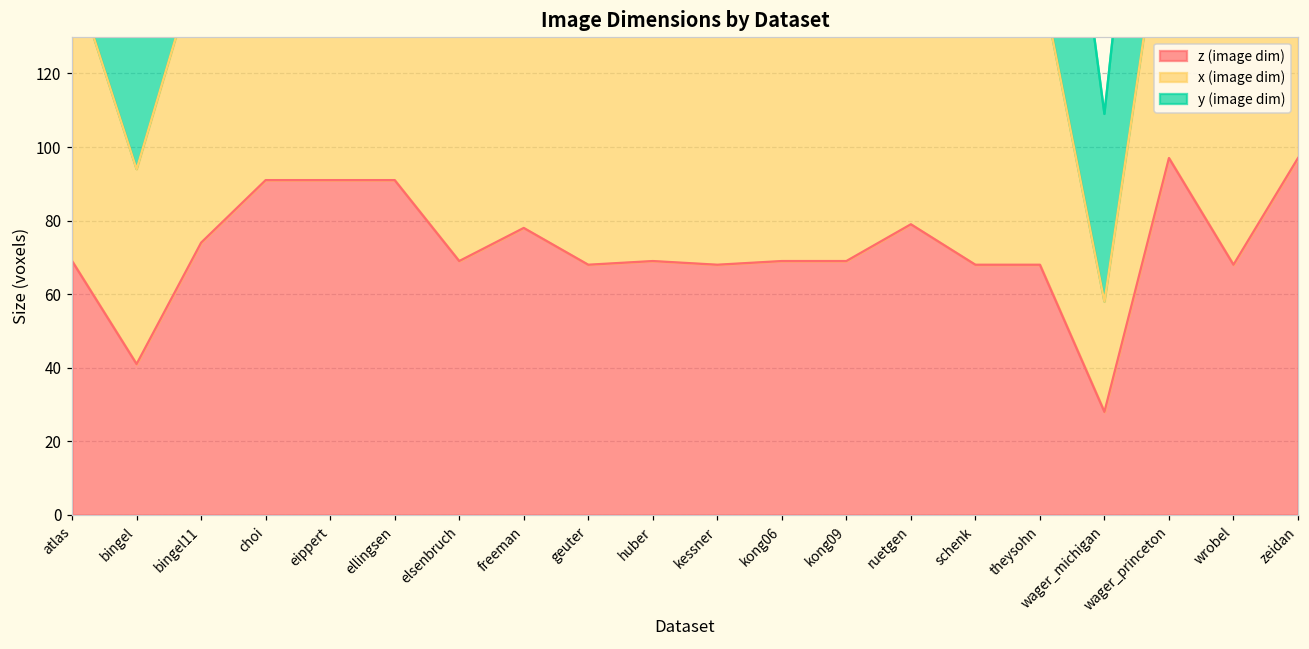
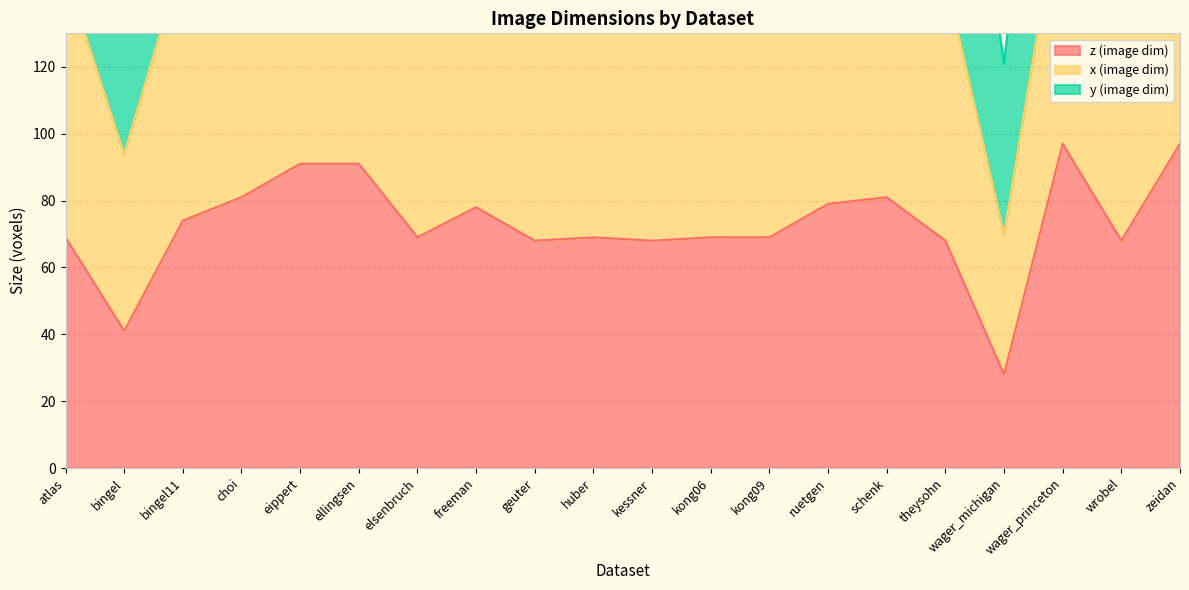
z (image dim), choi: 91 -> 81
z (image dim), schenk: 68 -> 81
x (image dim), wager_michigan: 30 -> 42
